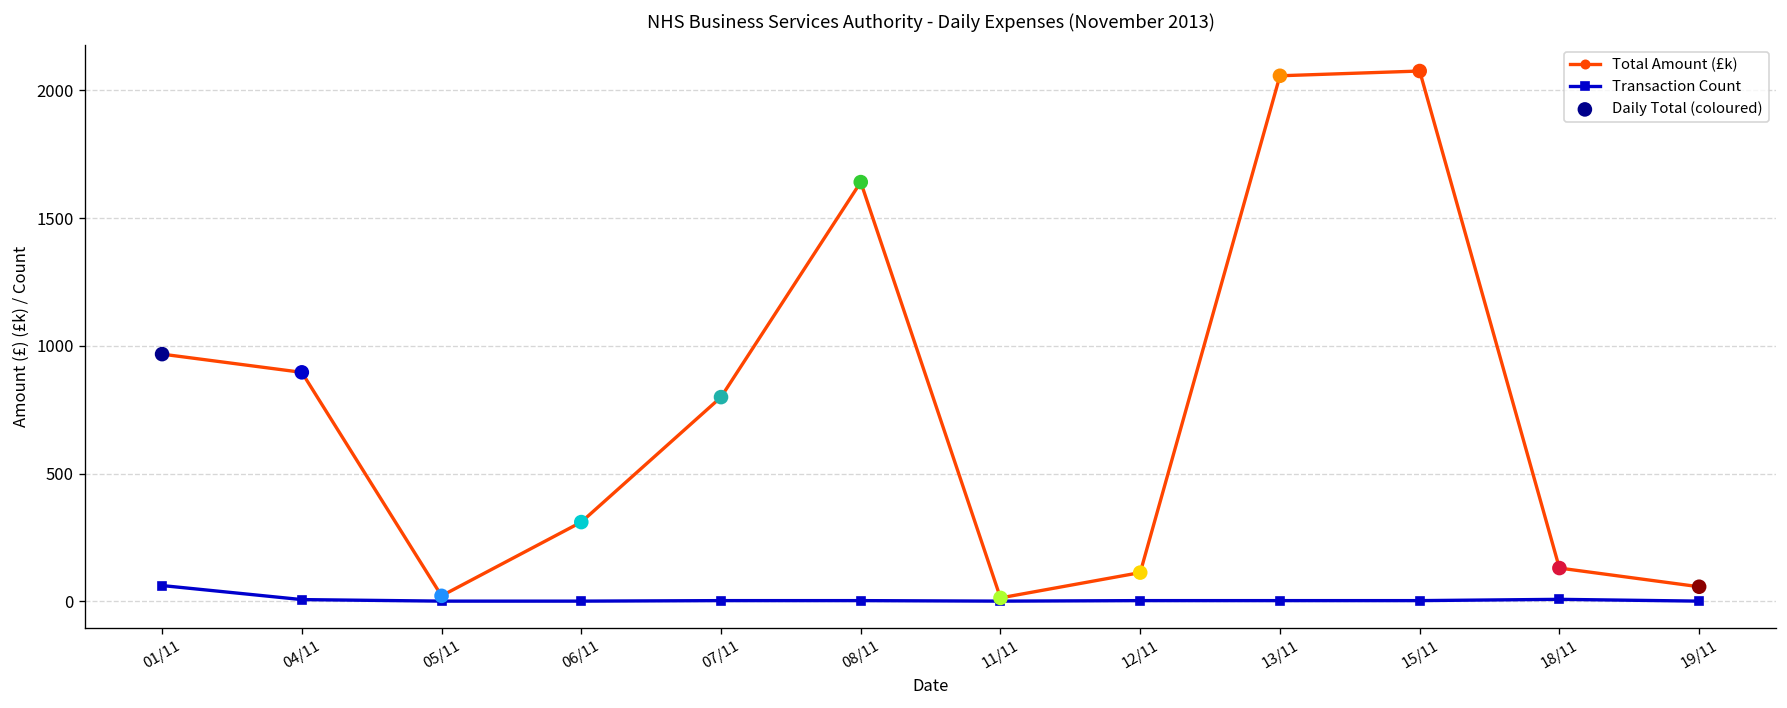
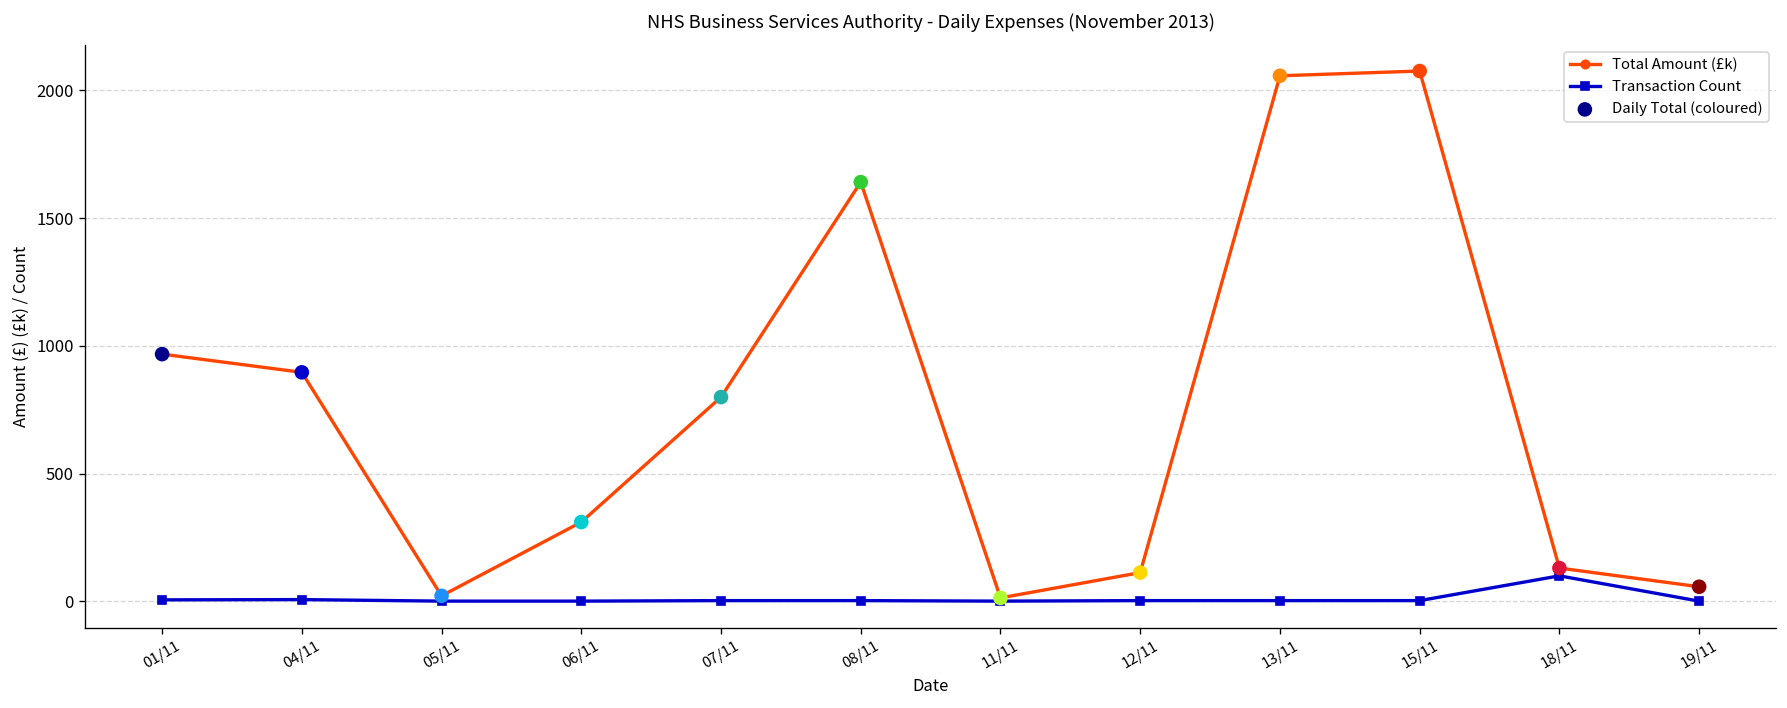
Transaction Count, 01/11: 60 -> 10
Transaction Count, 18/11: 10 -> 100
